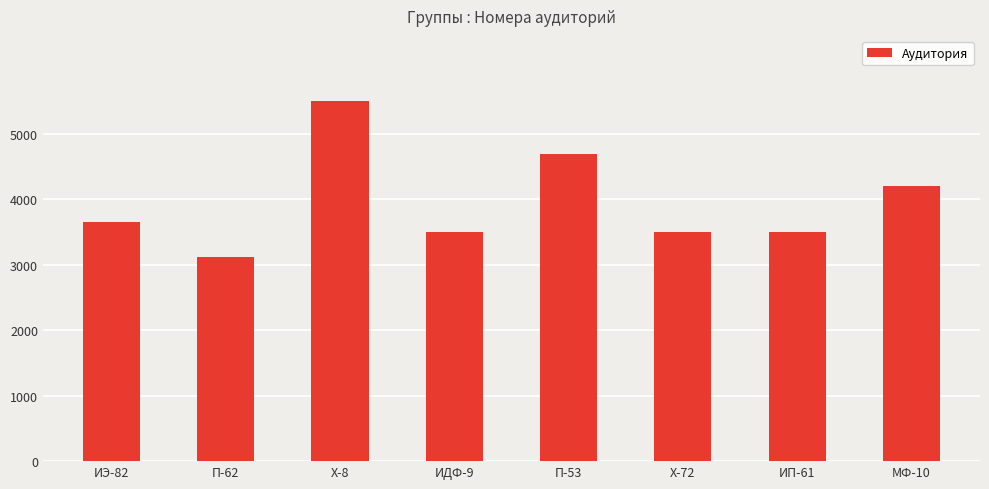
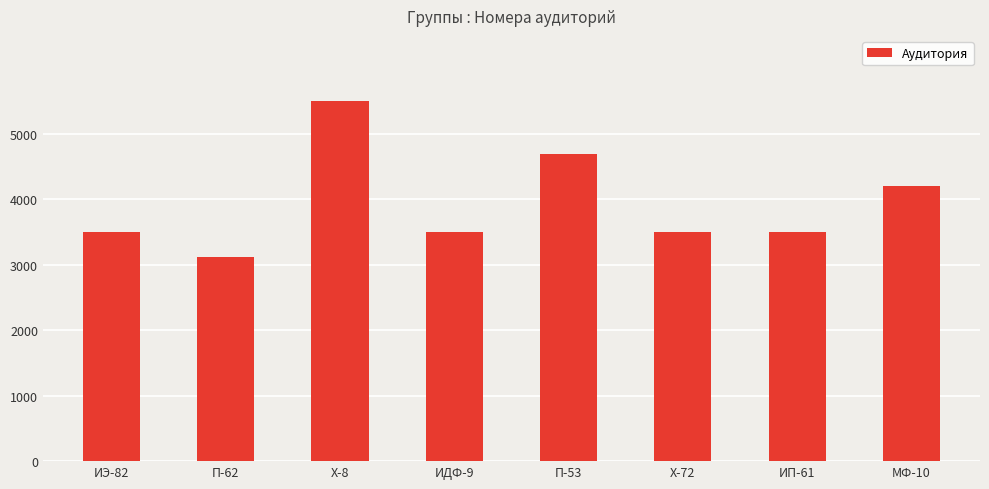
ИЭ-82: 3700 -> 3500
